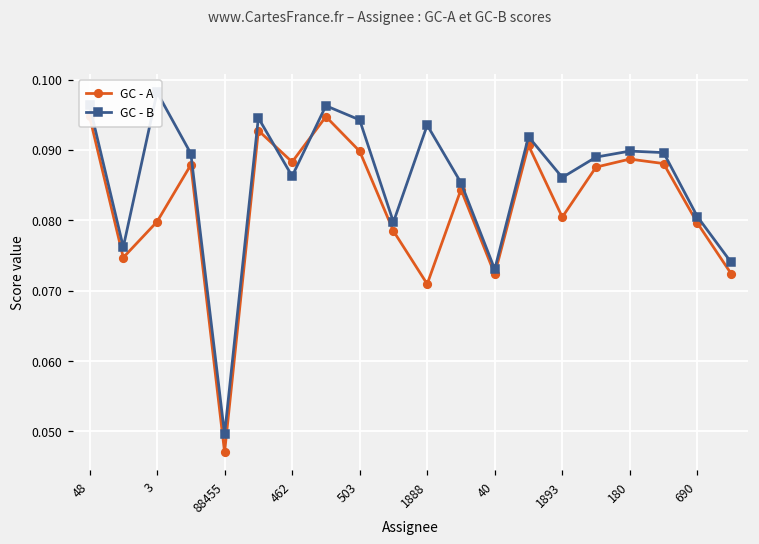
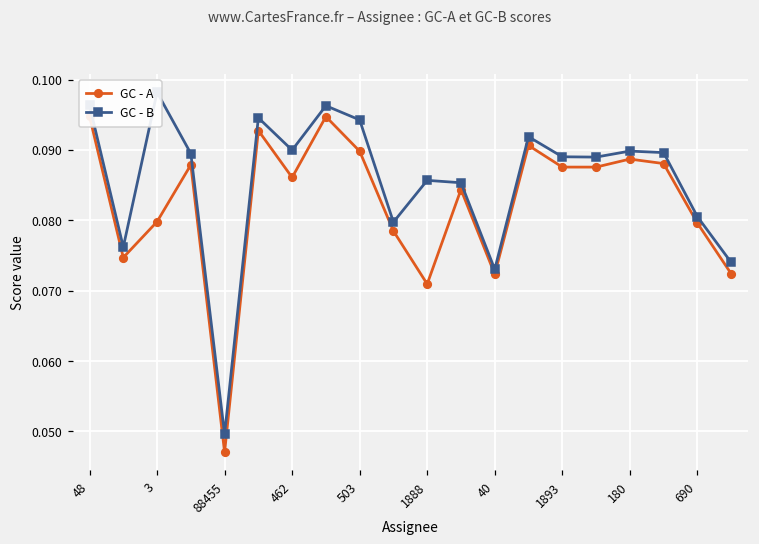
GC - A, 462: 0.088 -> 0.086
GC - B, 462: 0.086 -> 0.090
GC - B, 1888: 0.094 -> 0.086
GC - A, 1893: 0.080 -> 0.088
GC - B, 1893: 0.086 -> 0.089
